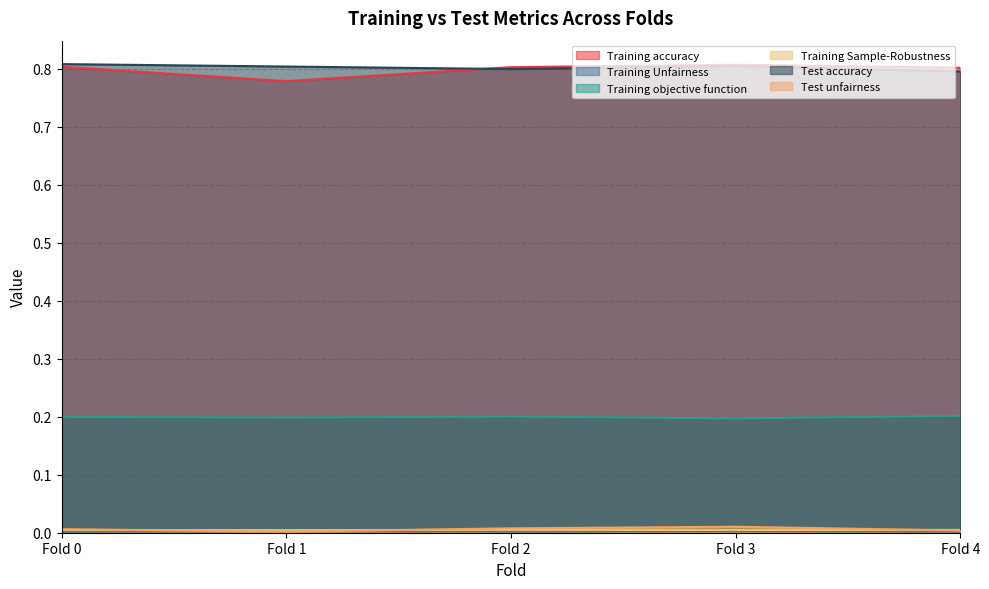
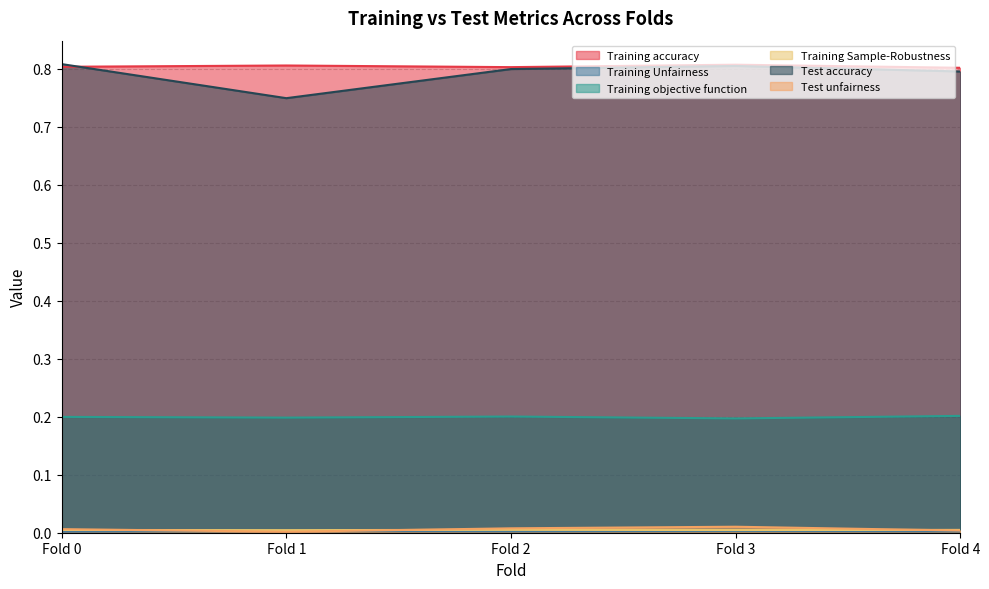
Training accuracy, Fold 1: 0.78 -> 0.81
Test accuracy, Fold 1: 0.80 -> 0.75
